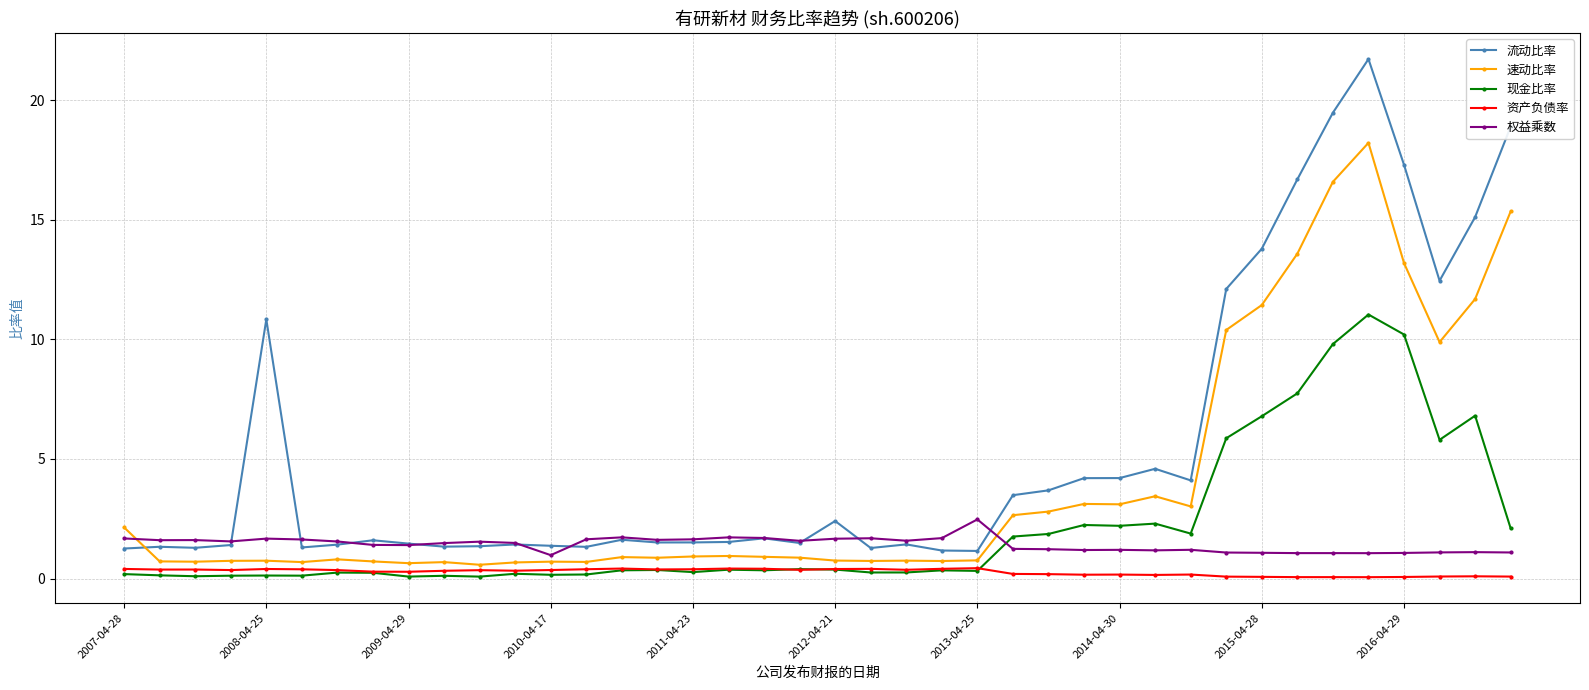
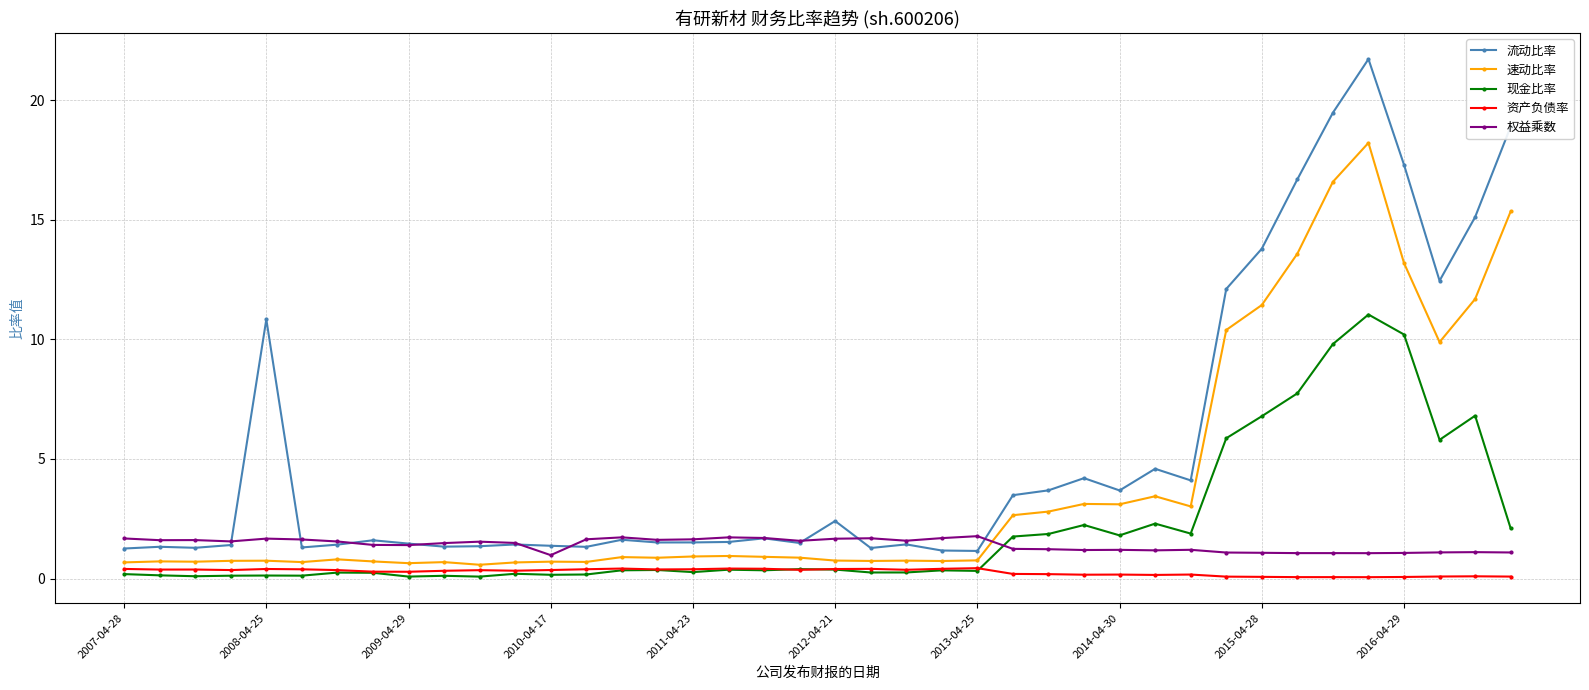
速动比率, 2007-04-28: 2.1 -> 0.7
权益乘数, 2013-04-25: 2.5 -> 1.8
流动比率, 2014-04-30: 4.2 -> 3.7
现金比率, 2014-04-30: 2.2 -> 1.8
